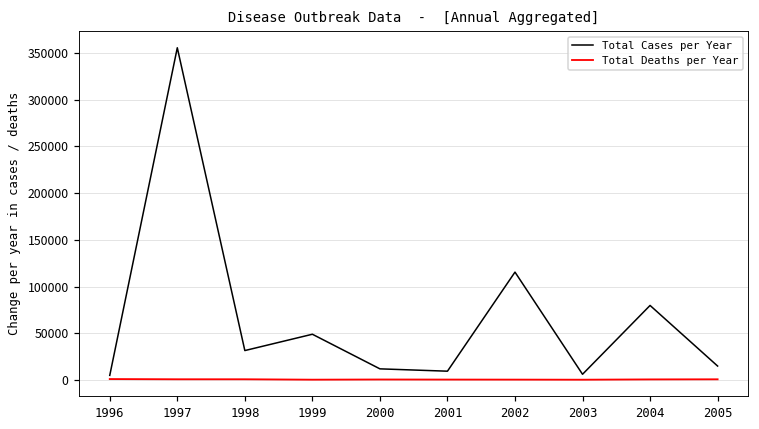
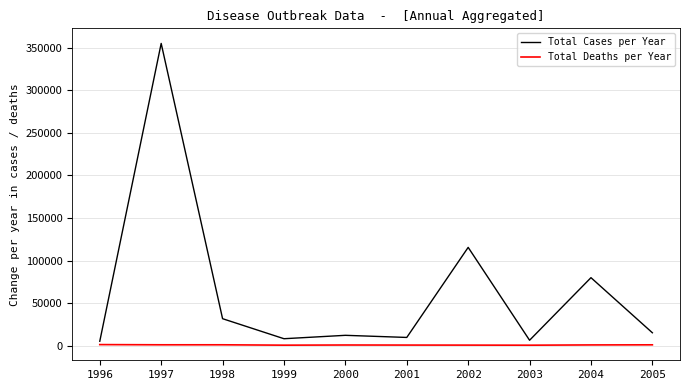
Total Cases per Year, 1999: 50000 -> 10000
